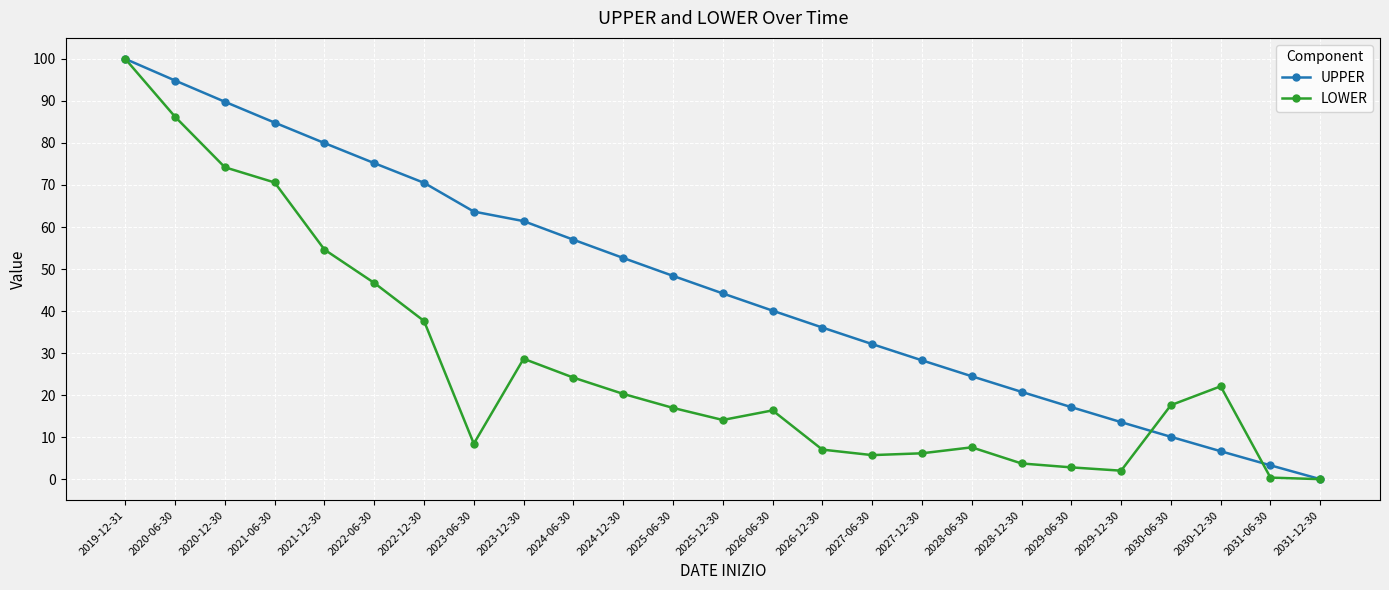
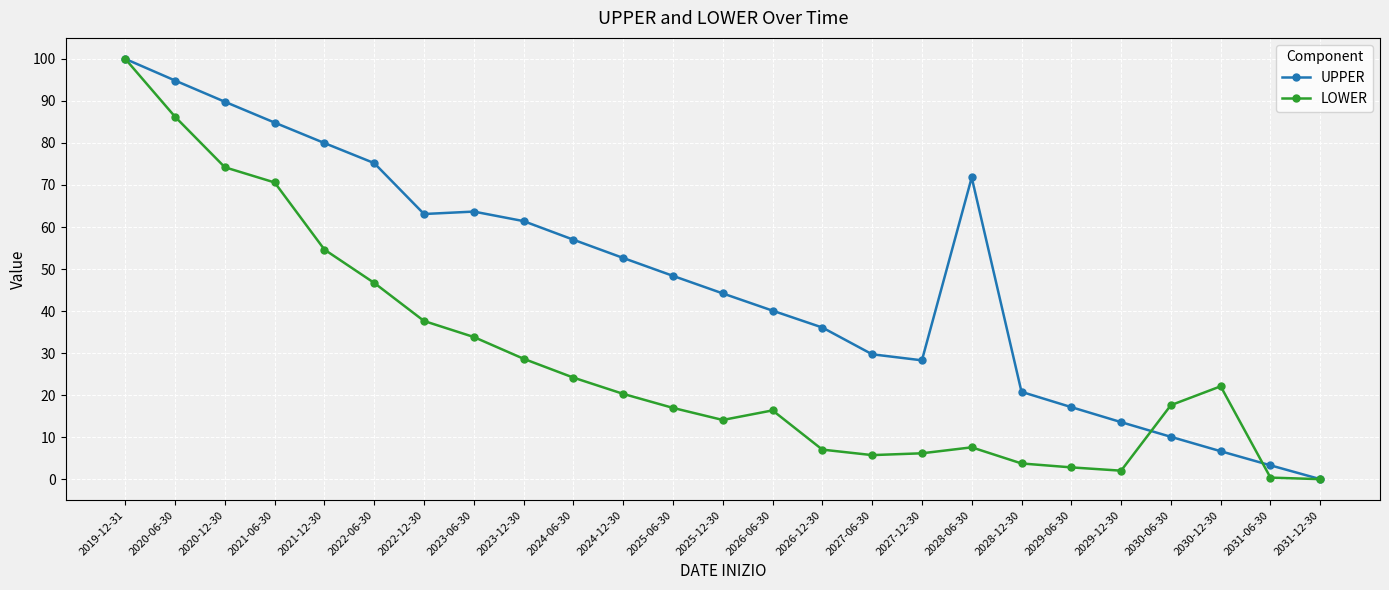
UPPER, 2022-12-30: 71 -> 63
LOWER, 2023-06-30: 8 -> 34
UPPER, 2027-06-30: 32 -> 30
UPPER, 2028-06-30: 24 -> 72
